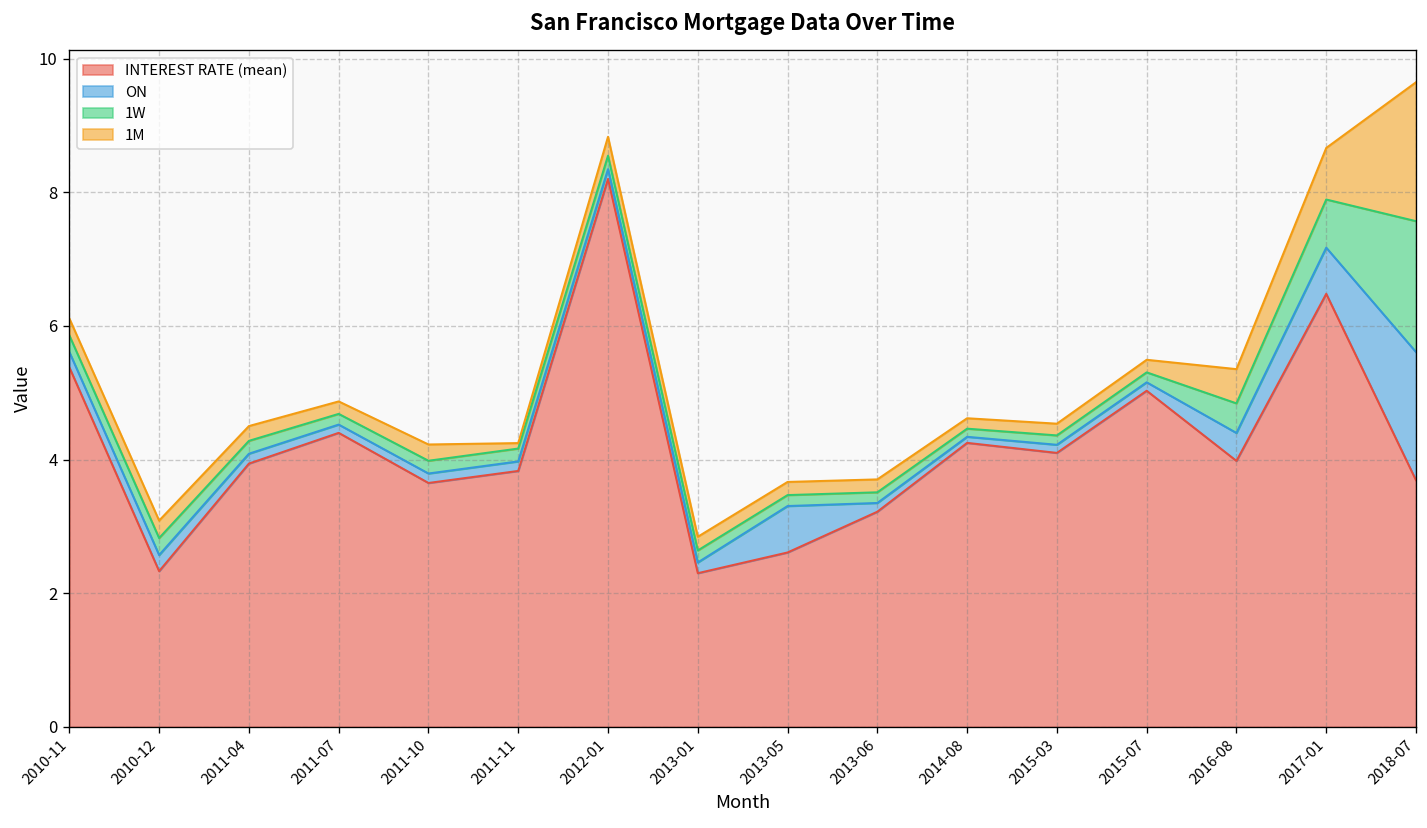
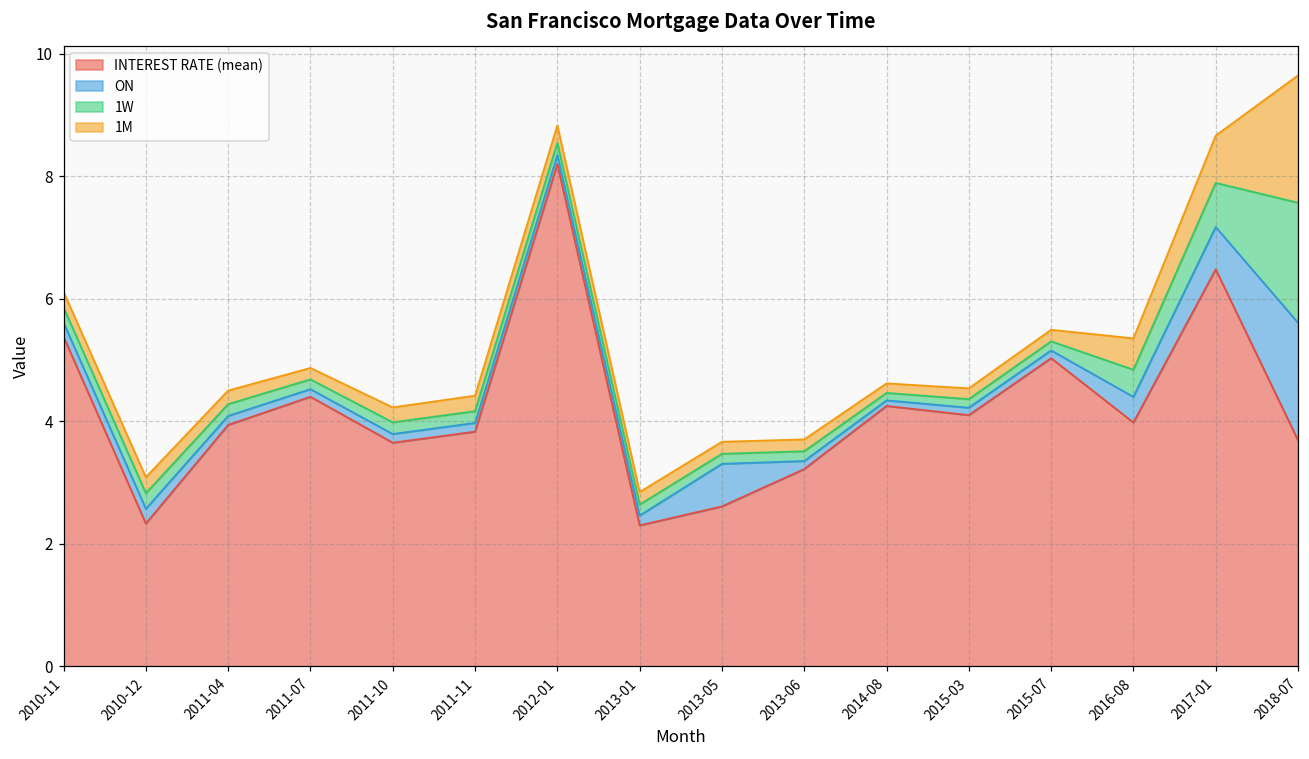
1M, 2011-11: 0.1 -> 0.3
